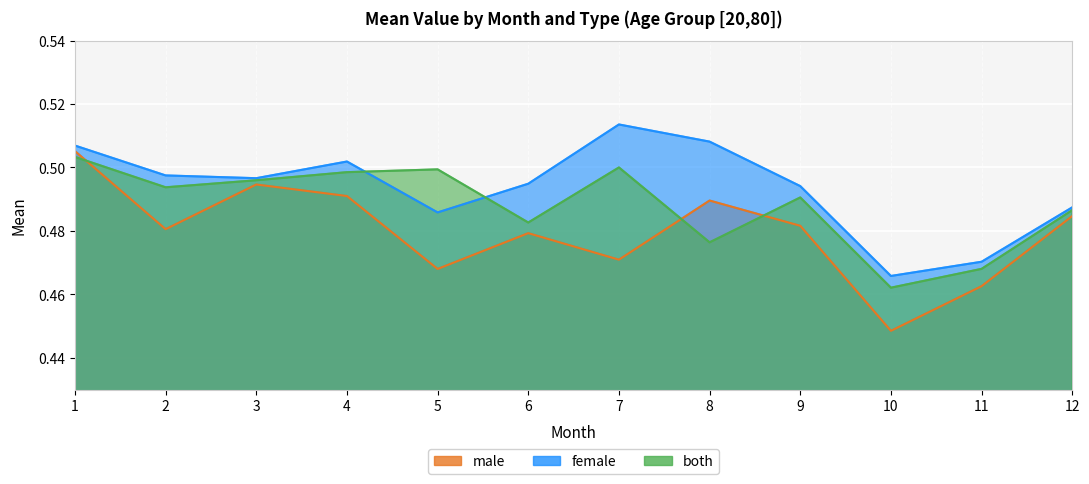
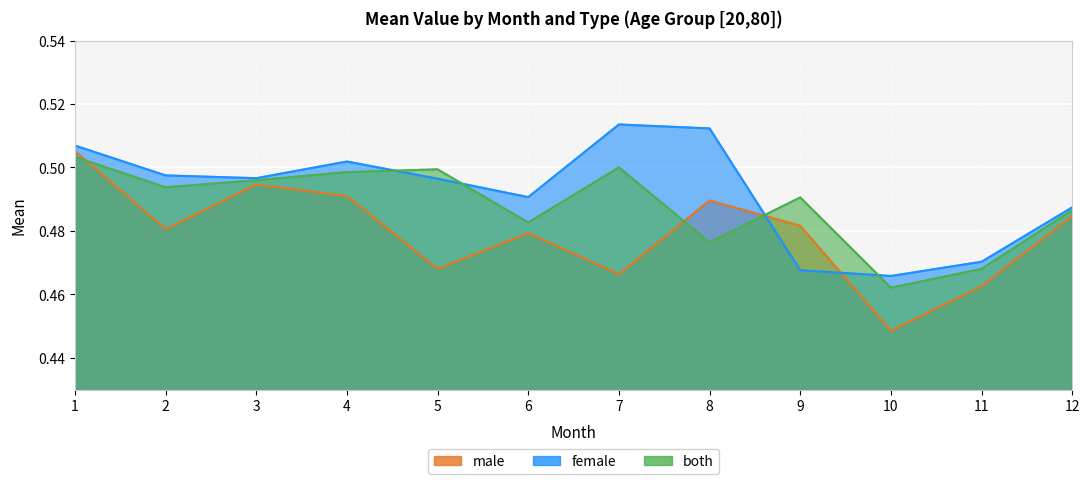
female, 5: 0.486 -> 0.496
female, 6: 0.495 -> 0.491
male, 7: 0.471 -> 0.466
female, 8: 0.508 -> 0.512
female, 9: 0.494 -> 0.468
